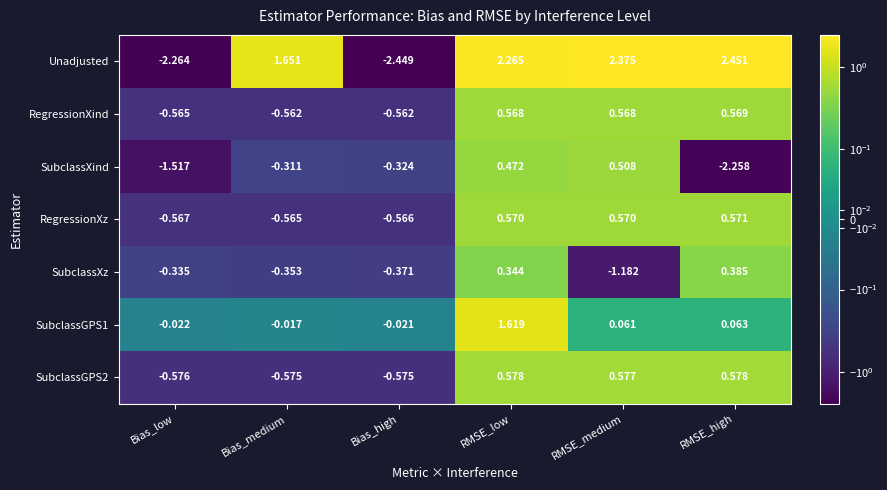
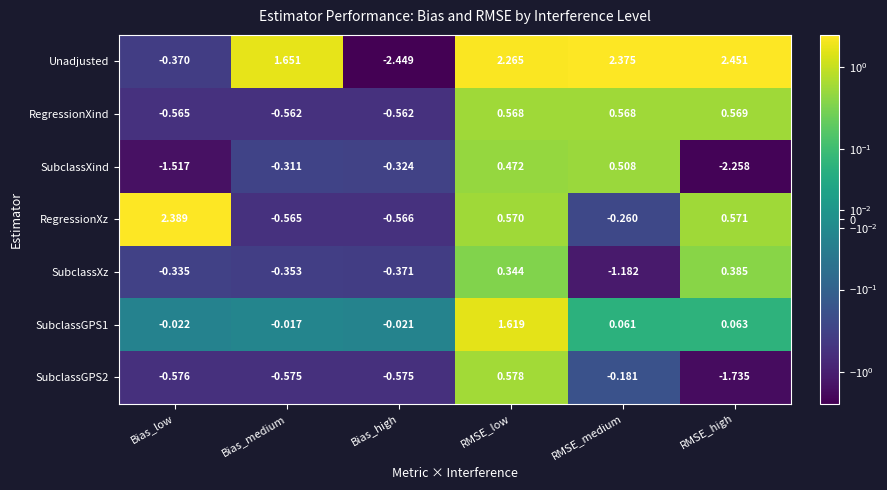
Unadjusted, Bias_low: -2.264 -> -0.370
RegressionXz, Bias_low: -0.567 -> 2.389
RegressionXz, RMSE_medium: 0.570 -> -0.260
SubclassGPS2, RMSE_medium: 0.577 -> -0.181
SubclassGPS2, RMSE_high: 0.578 -> -1.735
